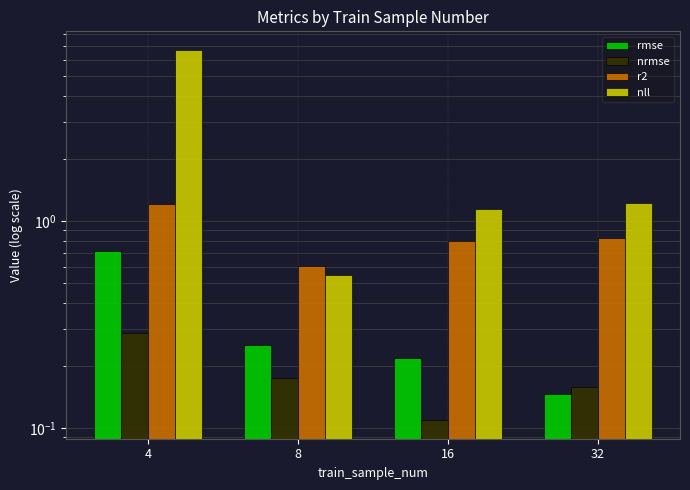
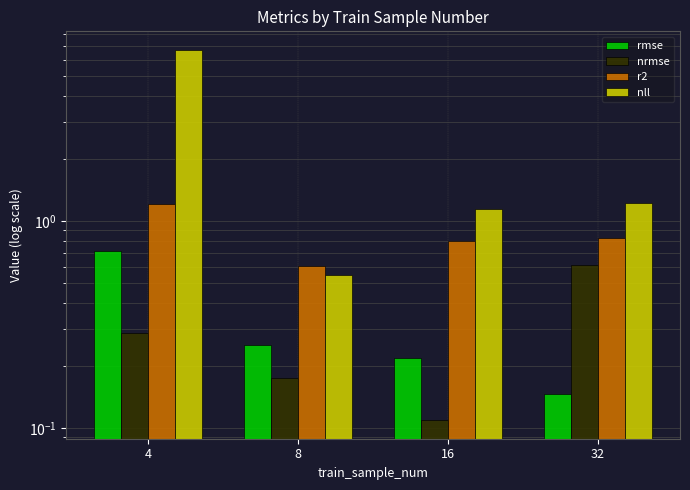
nrmse, 32: 0.16 -> 0.61
